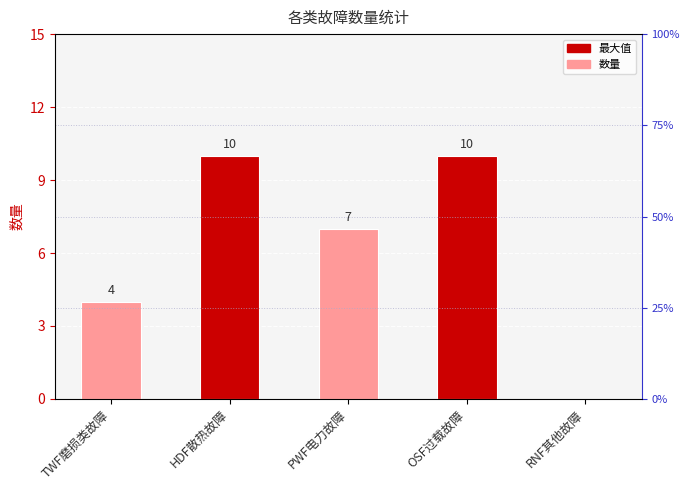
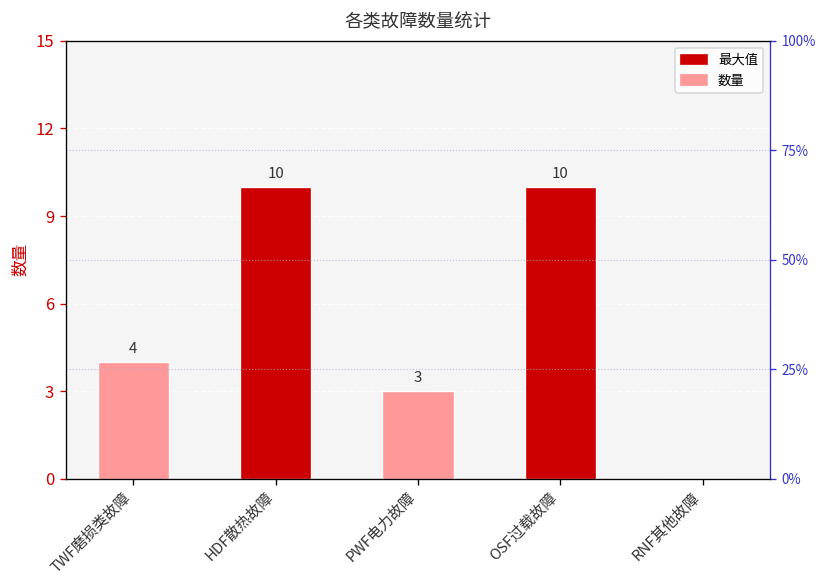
PWF电力故障: 7 -> 3
